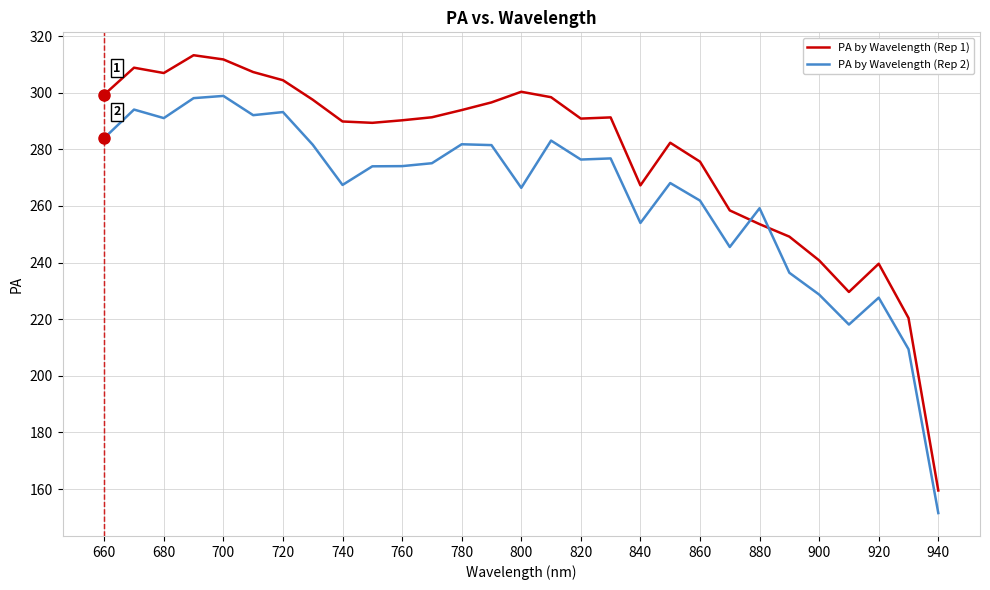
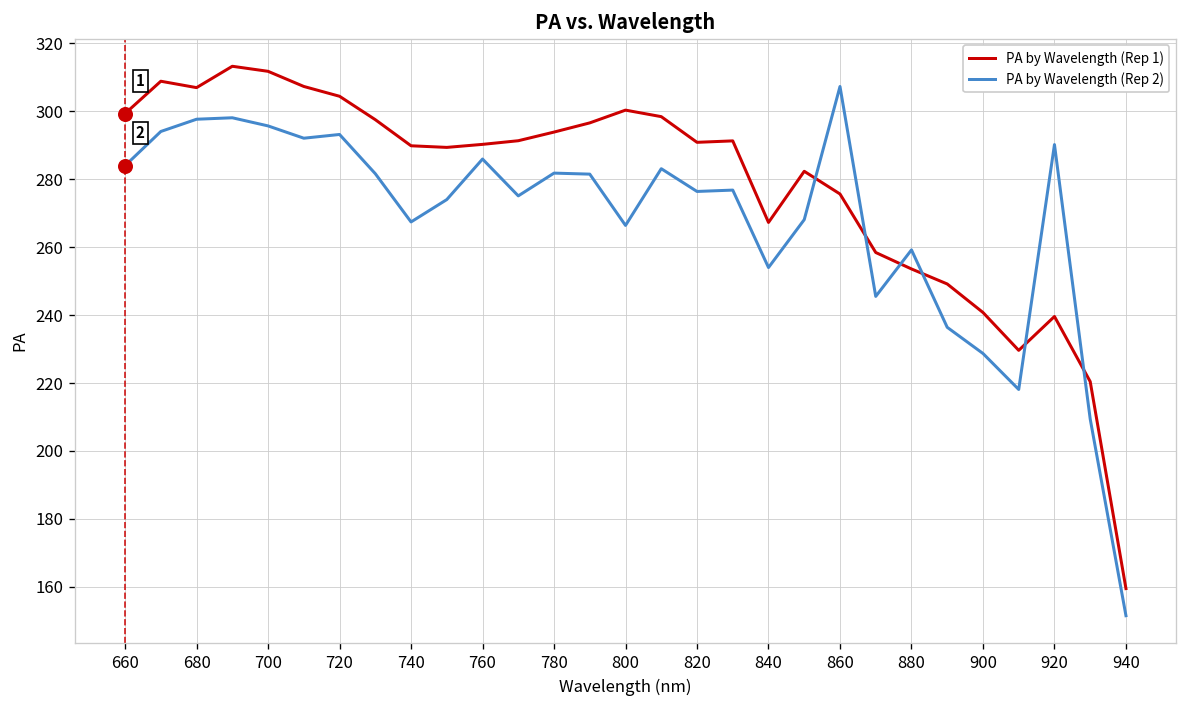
PA by Wavelength (Rep 2), 680: 291 -> 298
PA by Wavelength (Rep 2), 700: 299 -> 296
PA by Wavelength (Rep 2), 760: 274 -> 286
PA by Wavelength (Rep 2), 860: 262 -> 307
PA by Wavelength (Rep 2), 920: 228 -> 290
